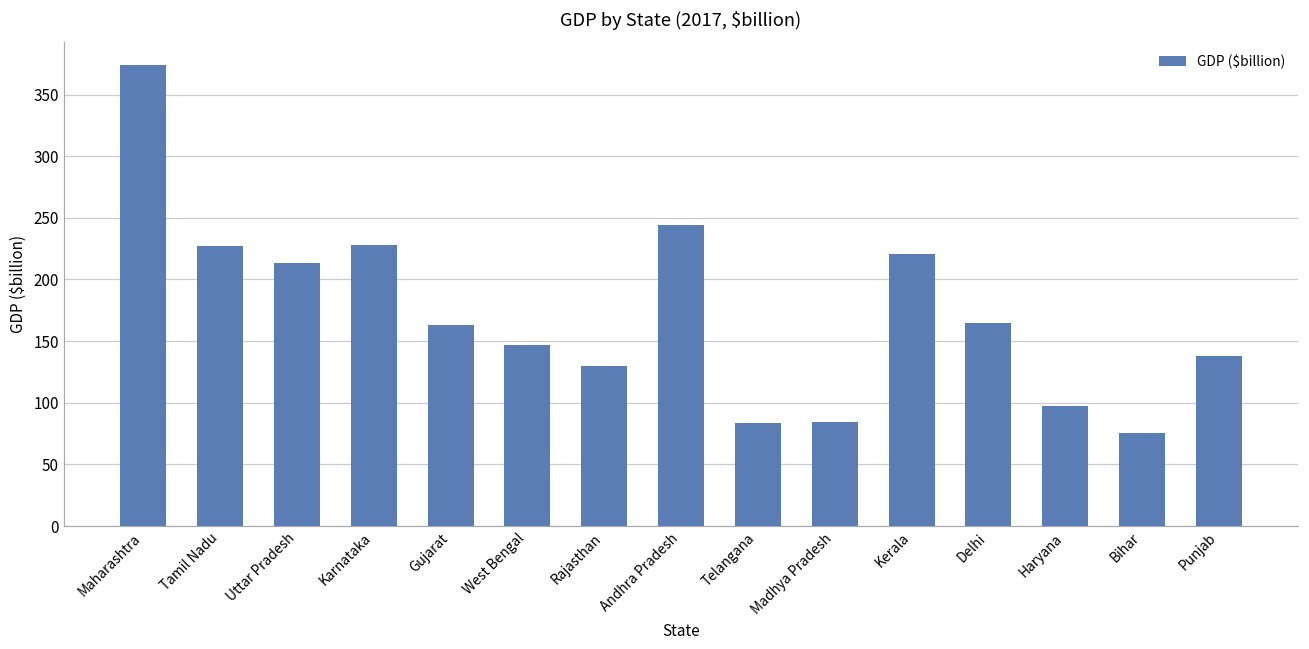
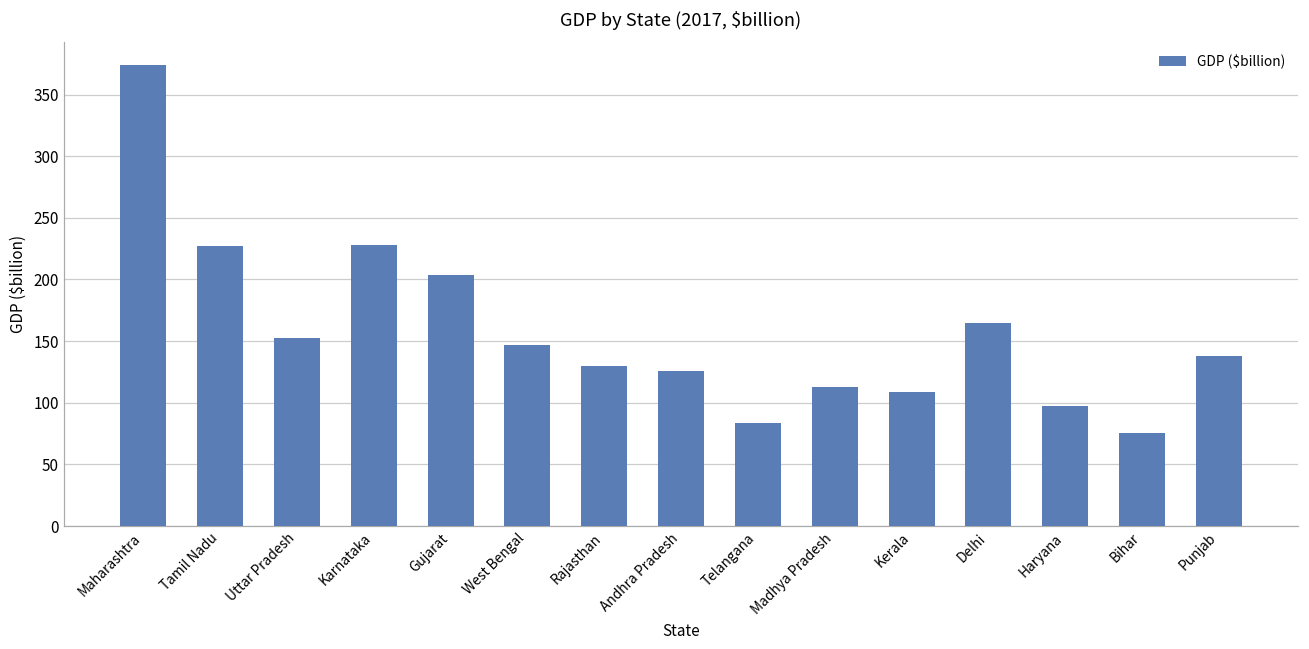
Uttar Pradesh: 214 -> 152
Gujarat: 163 -> 204
Andhra Pradesh: 244 -> 126
Madhya Pradesh: 85 -> 113
Kerala: 221 -> 109
